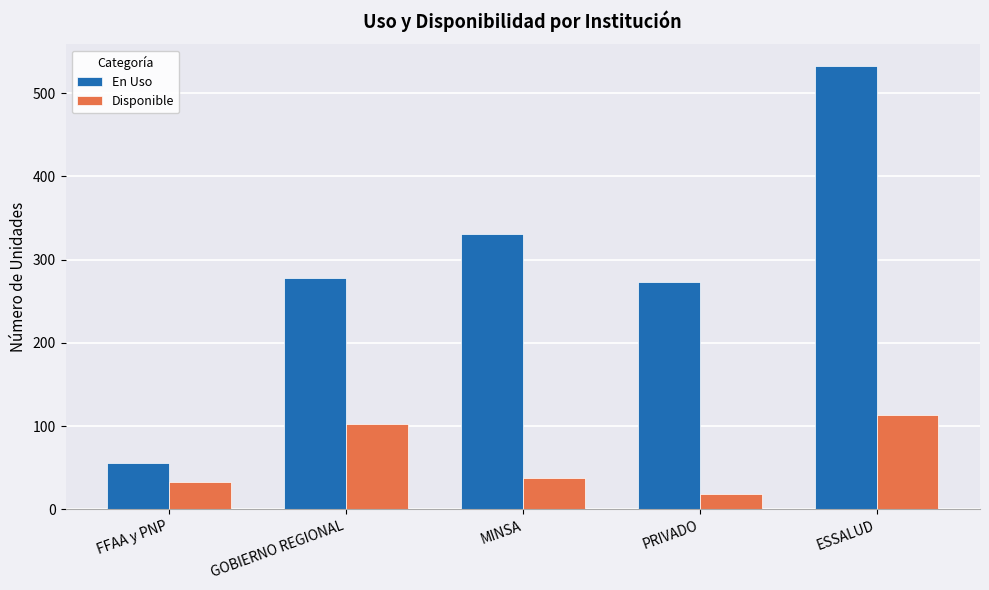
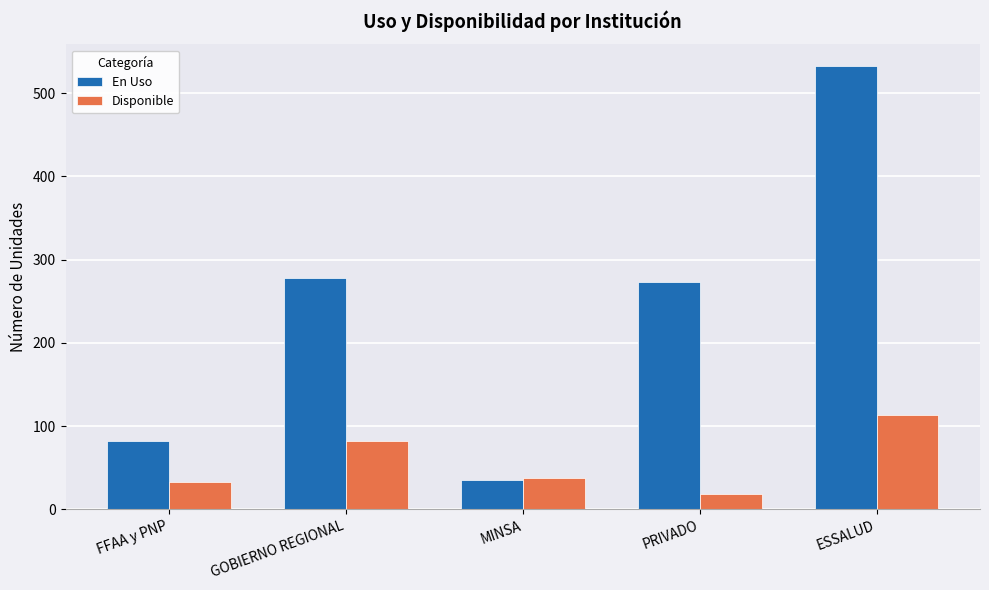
En Uso, FFAA y PNP: 60 -> 80
Disponible, GOBIERNO REGIONAL: 100 -> 80
En Uso, MINSA: 330 -> 40
